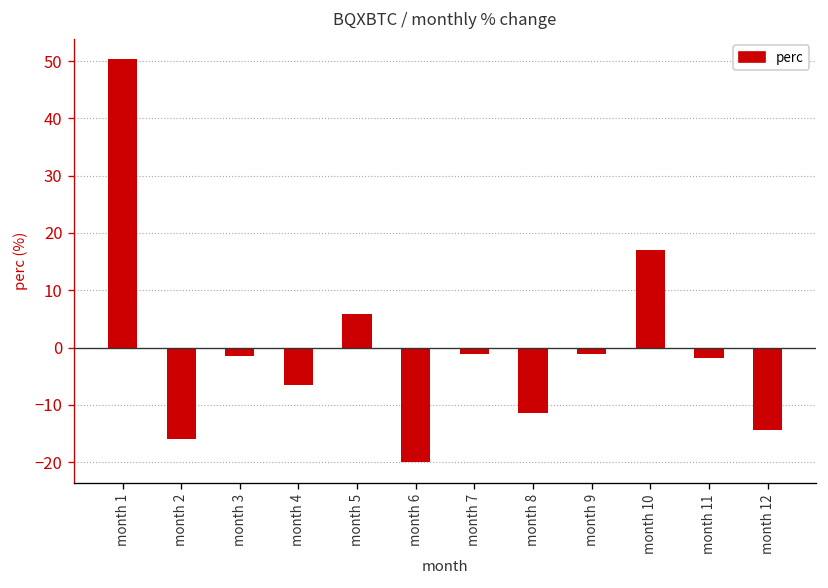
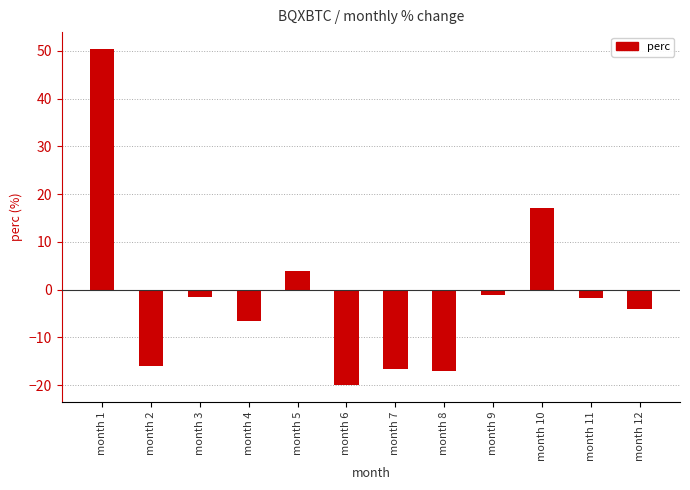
month 5: 6 -> 4
month 7: -1 -> -17
month 8: -11 -> -17
month 12: -14 -> -4
